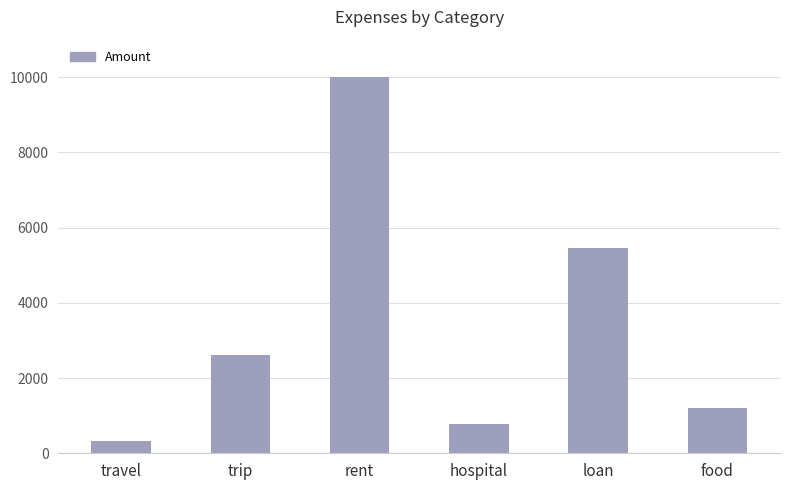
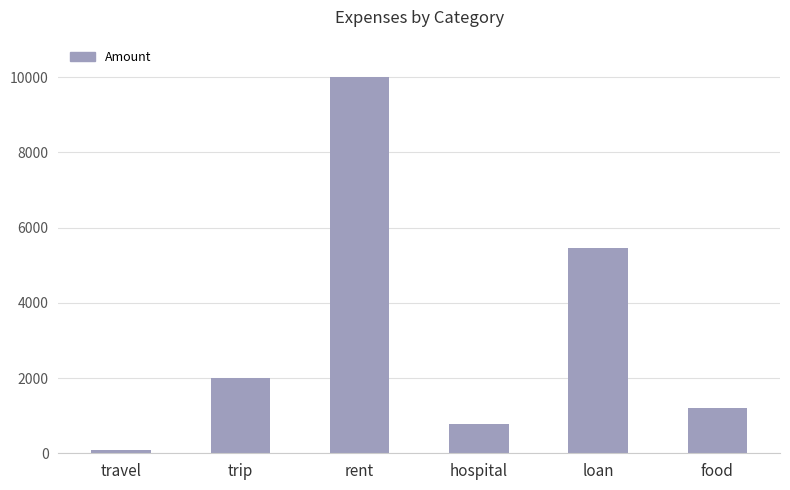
travel: 300 -> 100
trip: 2600 -> 2000
